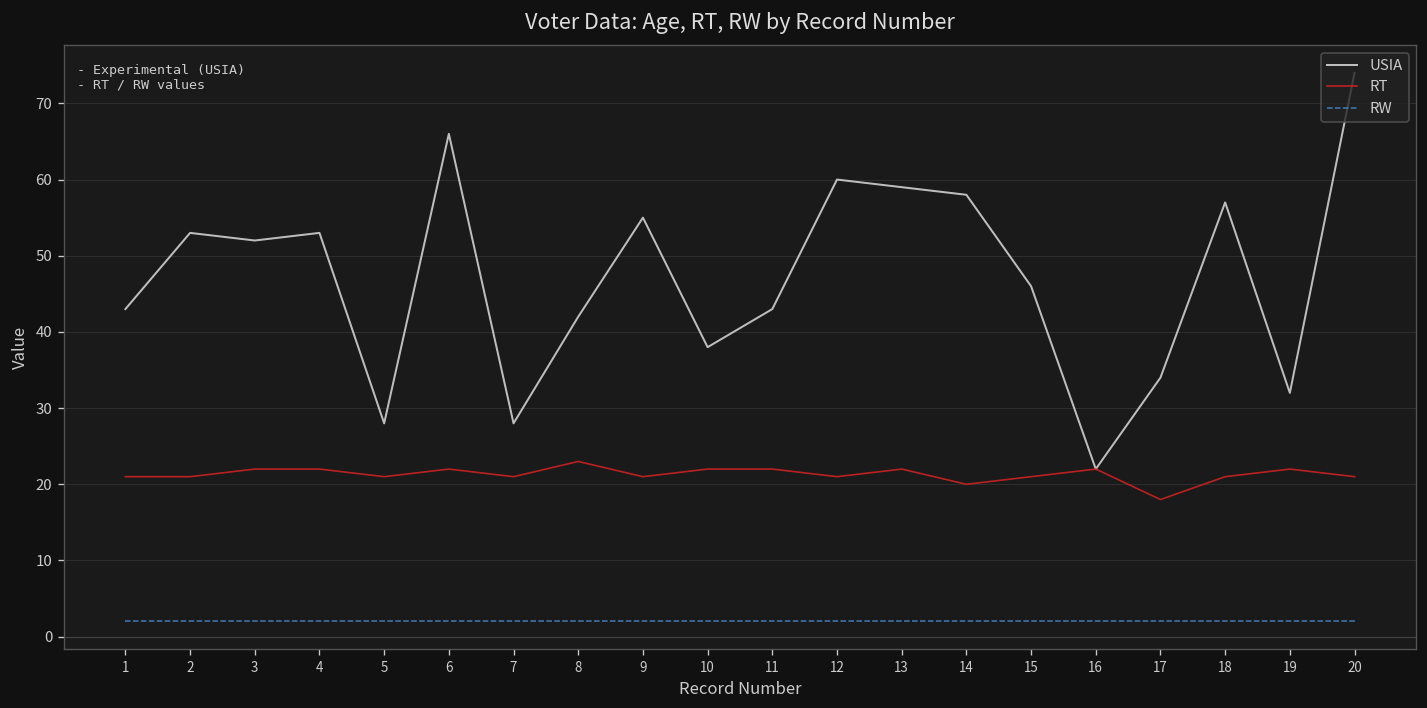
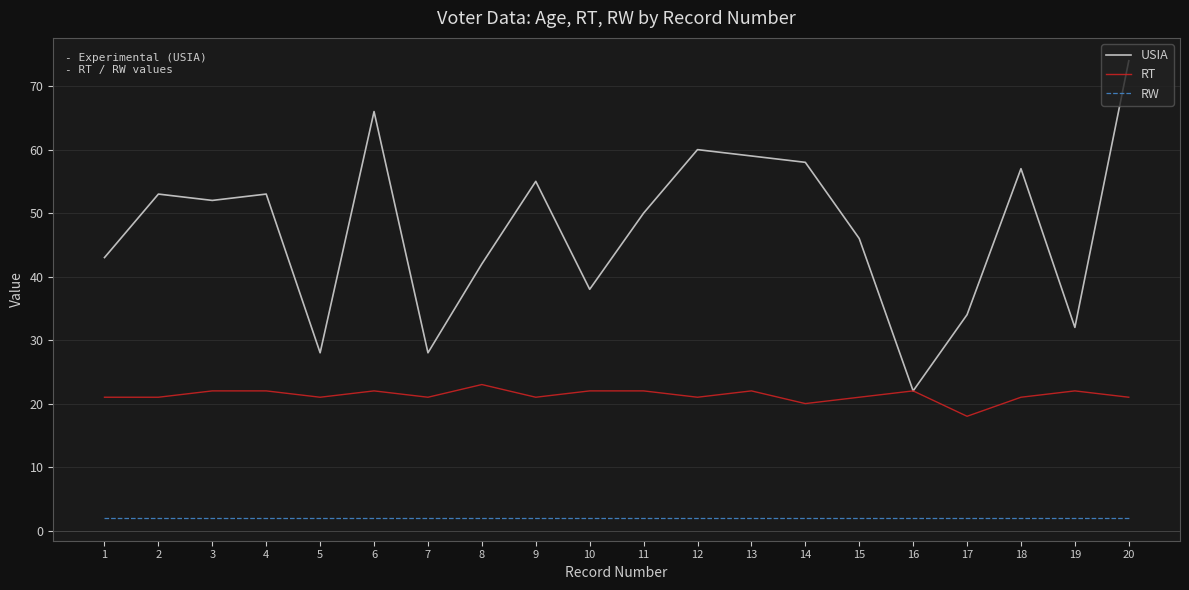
USIA, 11: 43 -> 50
